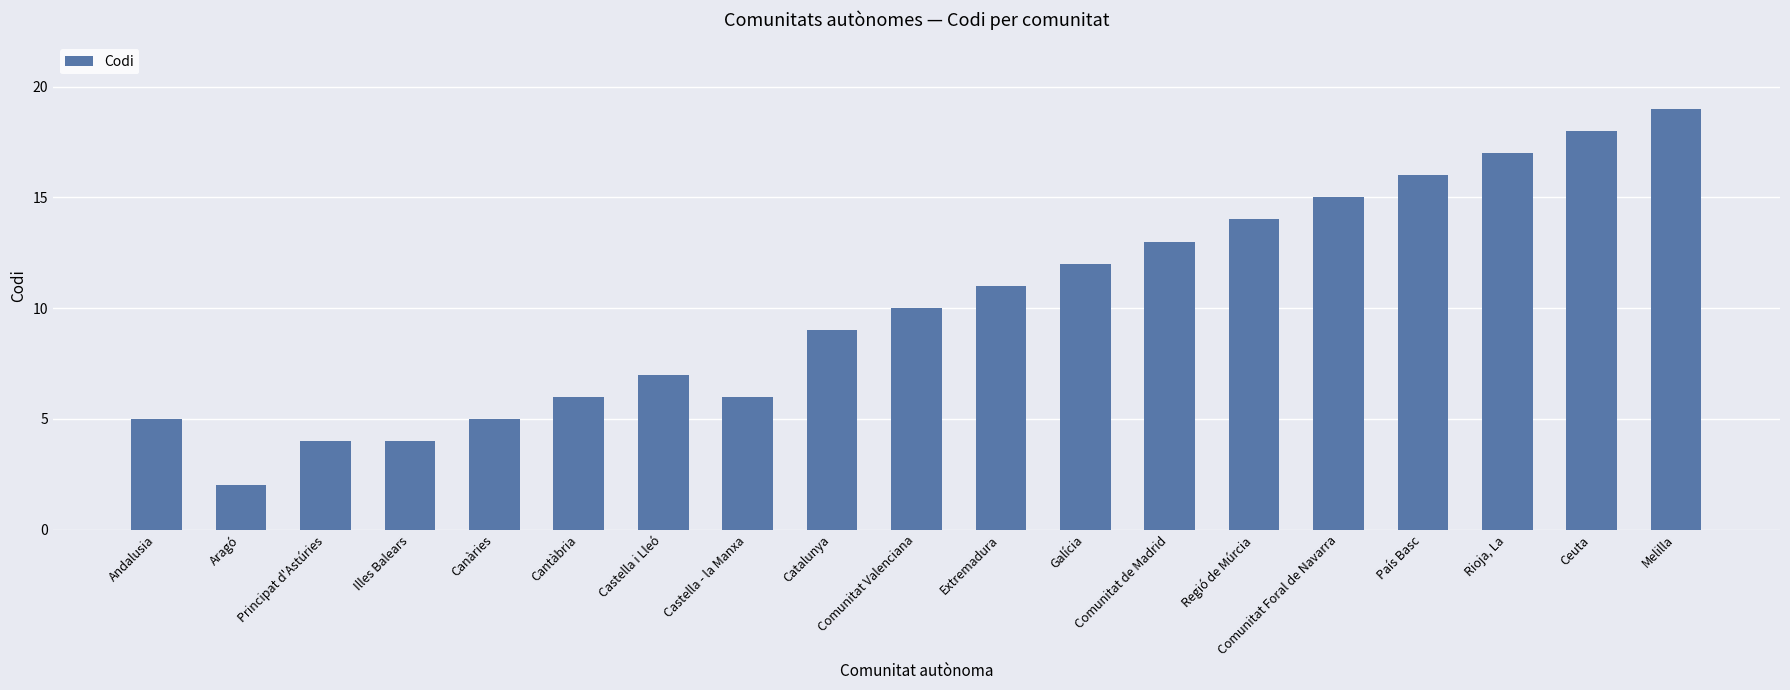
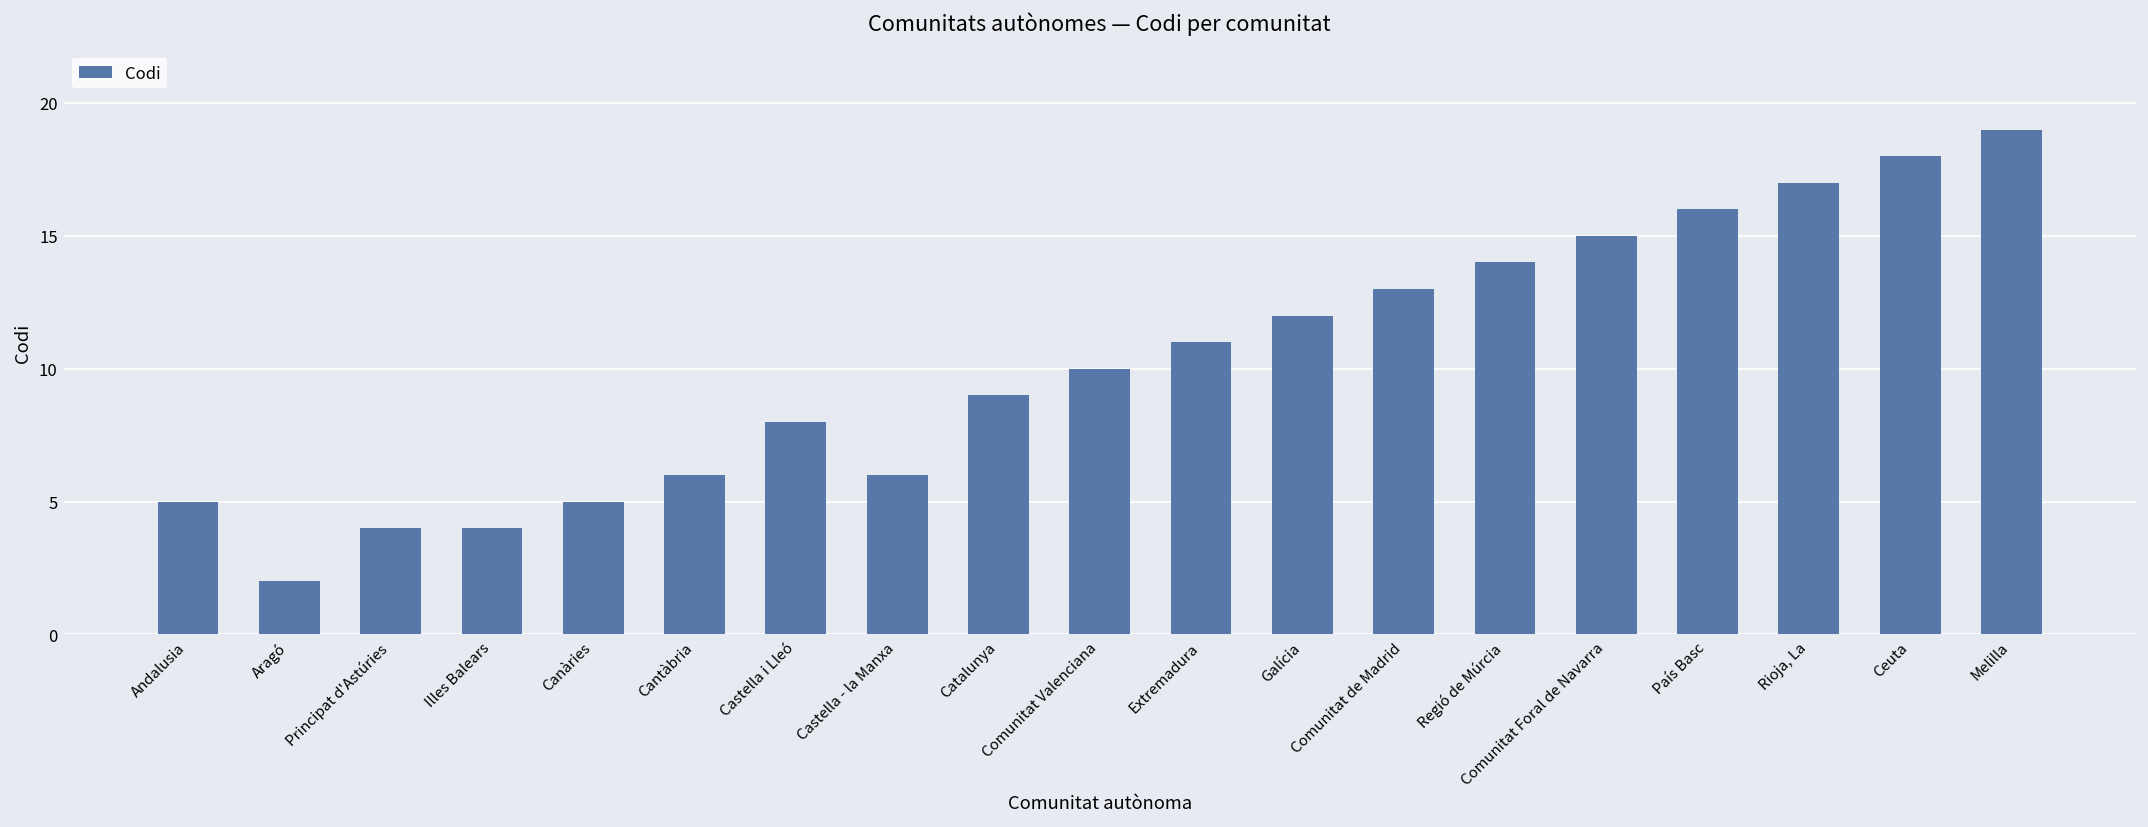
Castella i Lleó: 7 -> 8
